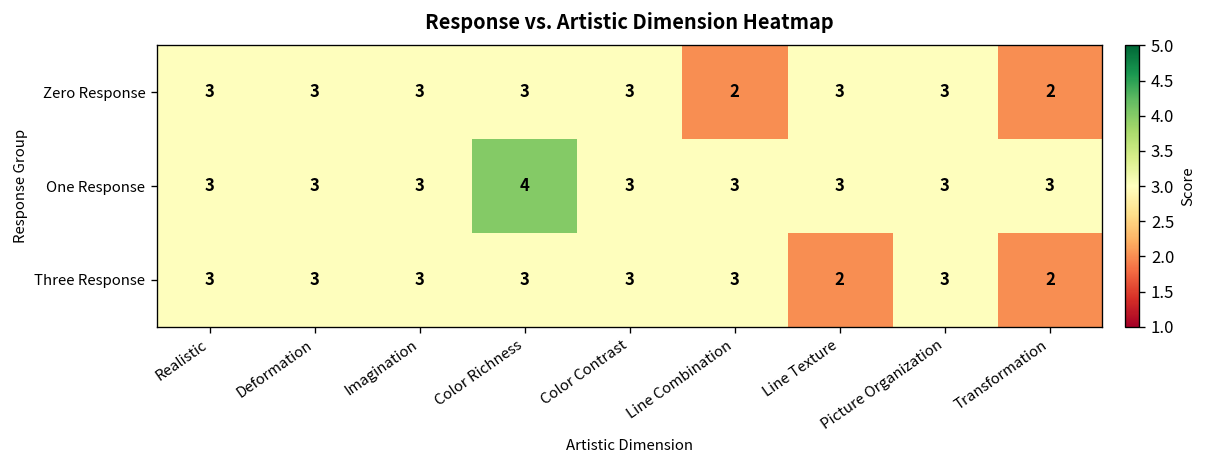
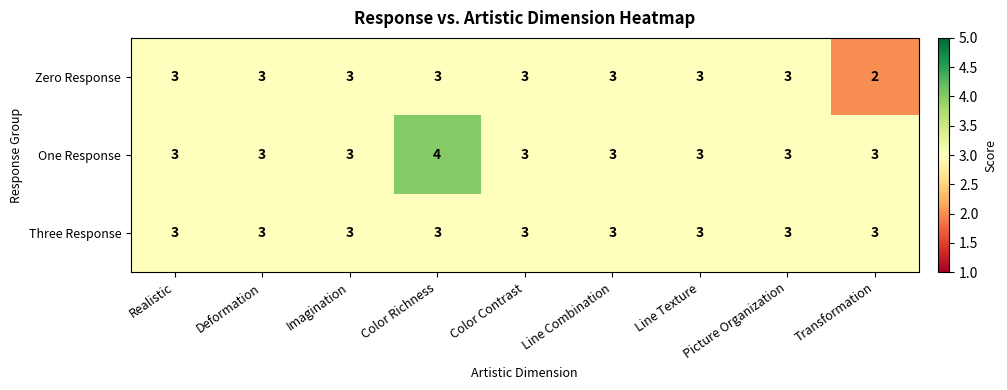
Zero Response, Line Combination: 2 -> 3
Three Response, Line Texture: 2 -> 3
Three Response, Transformation: 2 -> 3
